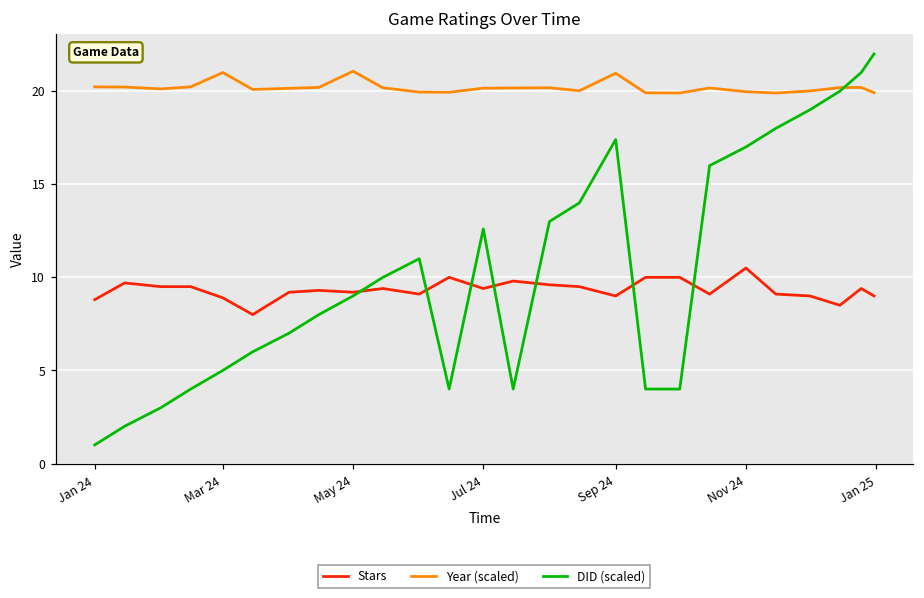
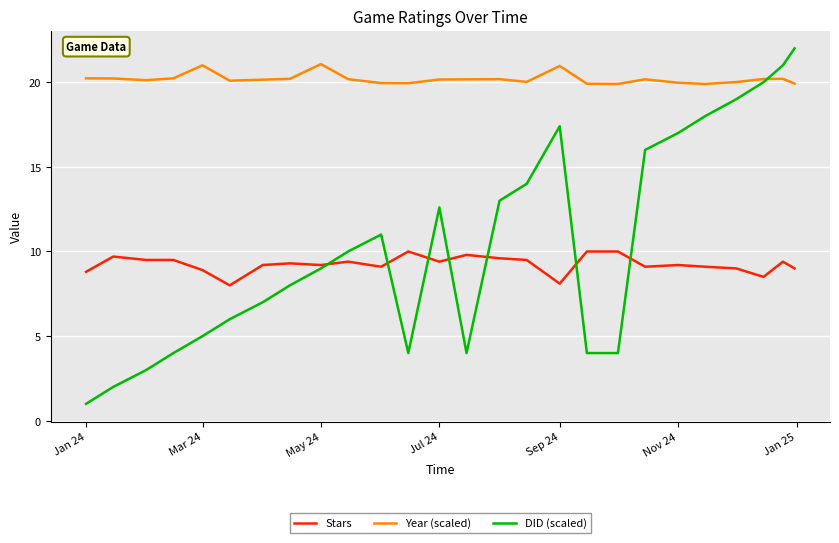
Stars, Sep 24: 9.0 -> 8.1
Stars, Nov 24: 10.5 -> 9.2
